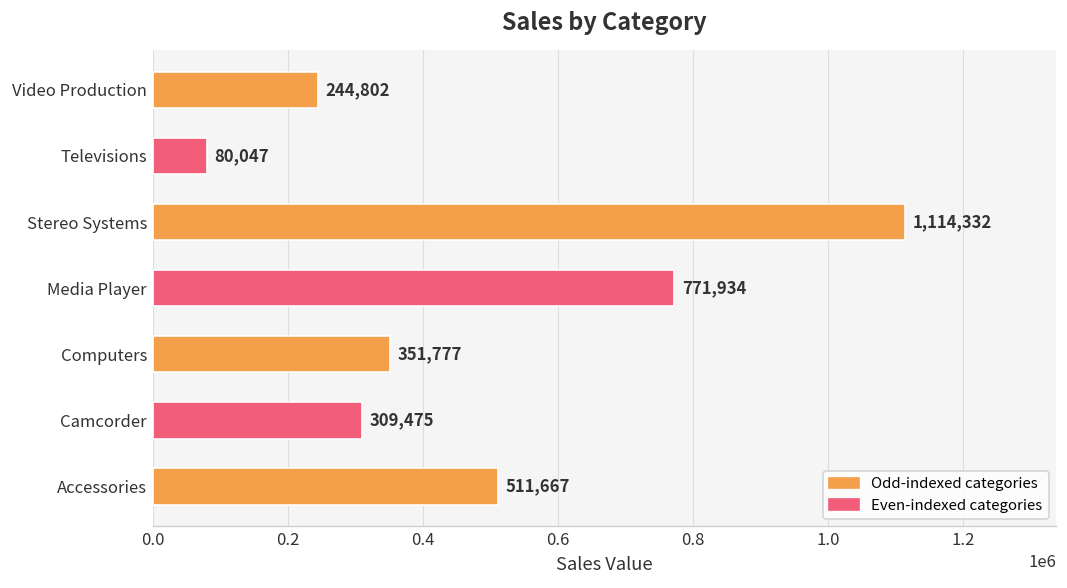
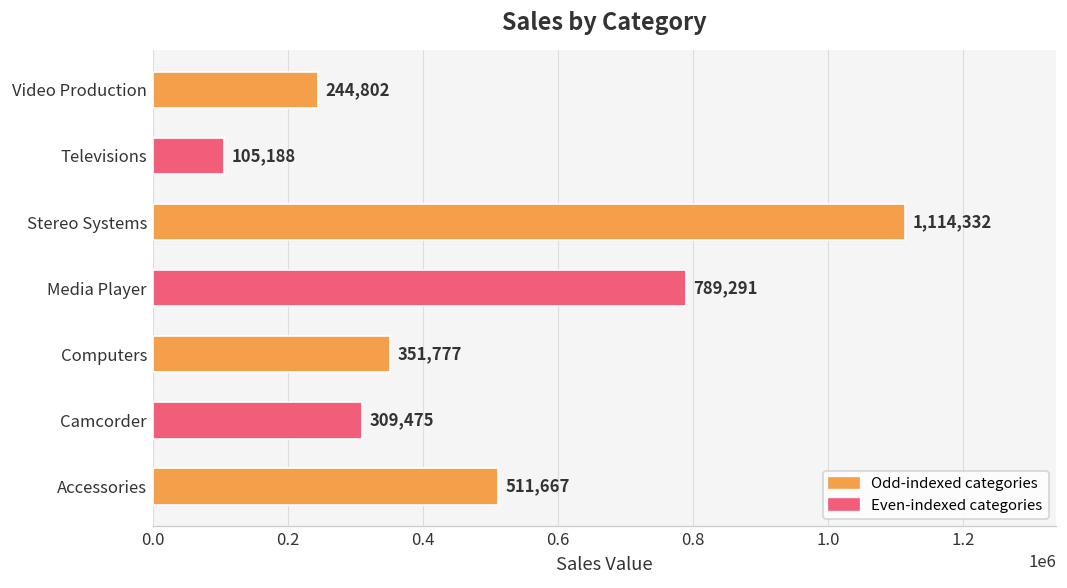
Televisions: 80,047 -> 105,188
Media Player: 771,934 -> 789,291
